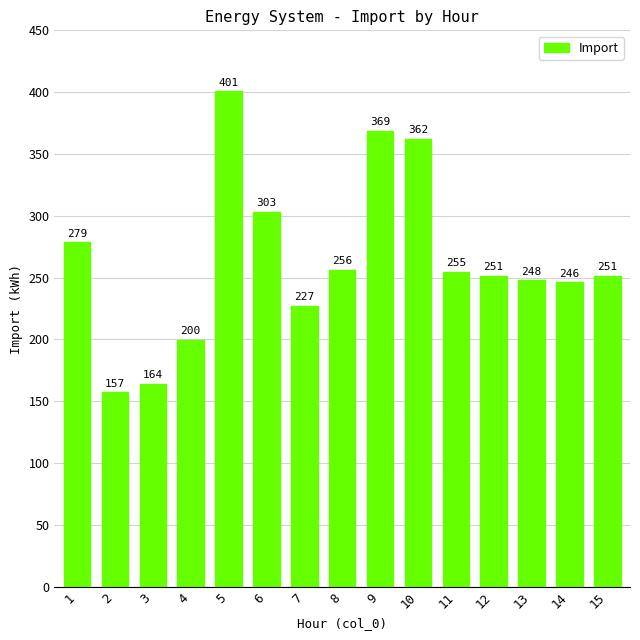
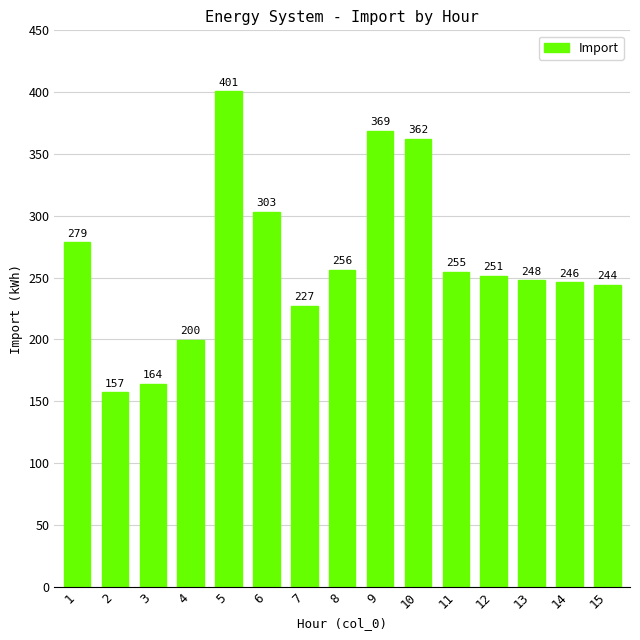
15: 251 -> 244
